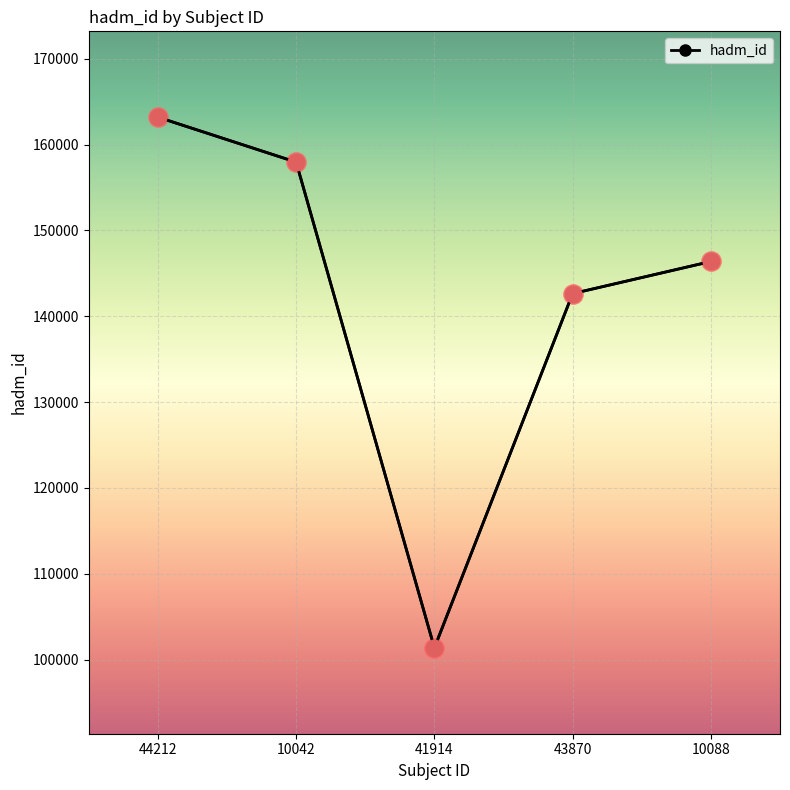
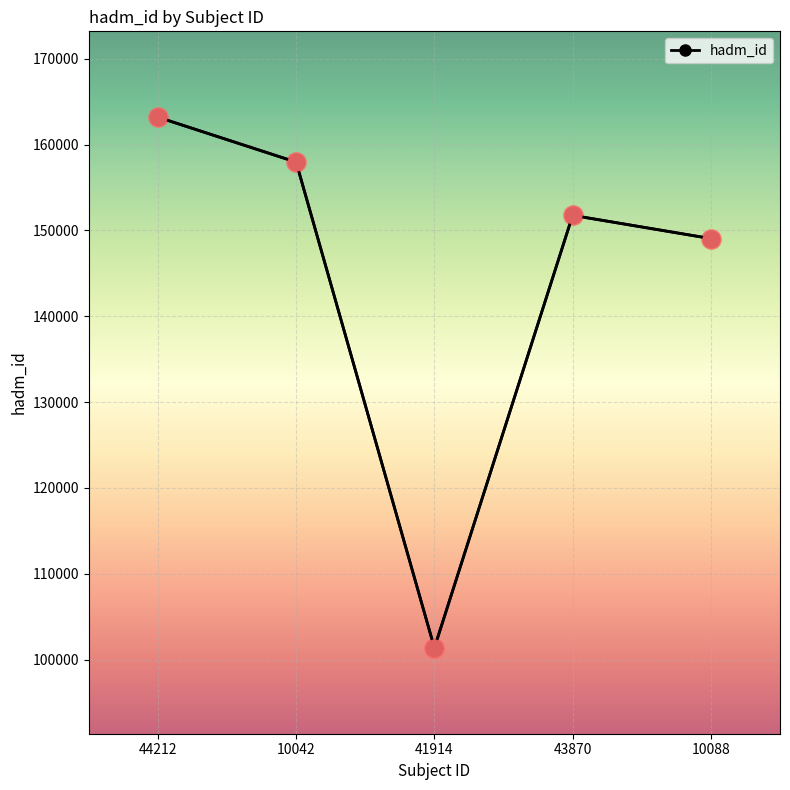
hadm_id, 43870: 143000 -> 152000
hadm_id, 10088: 146000 -> 149000
